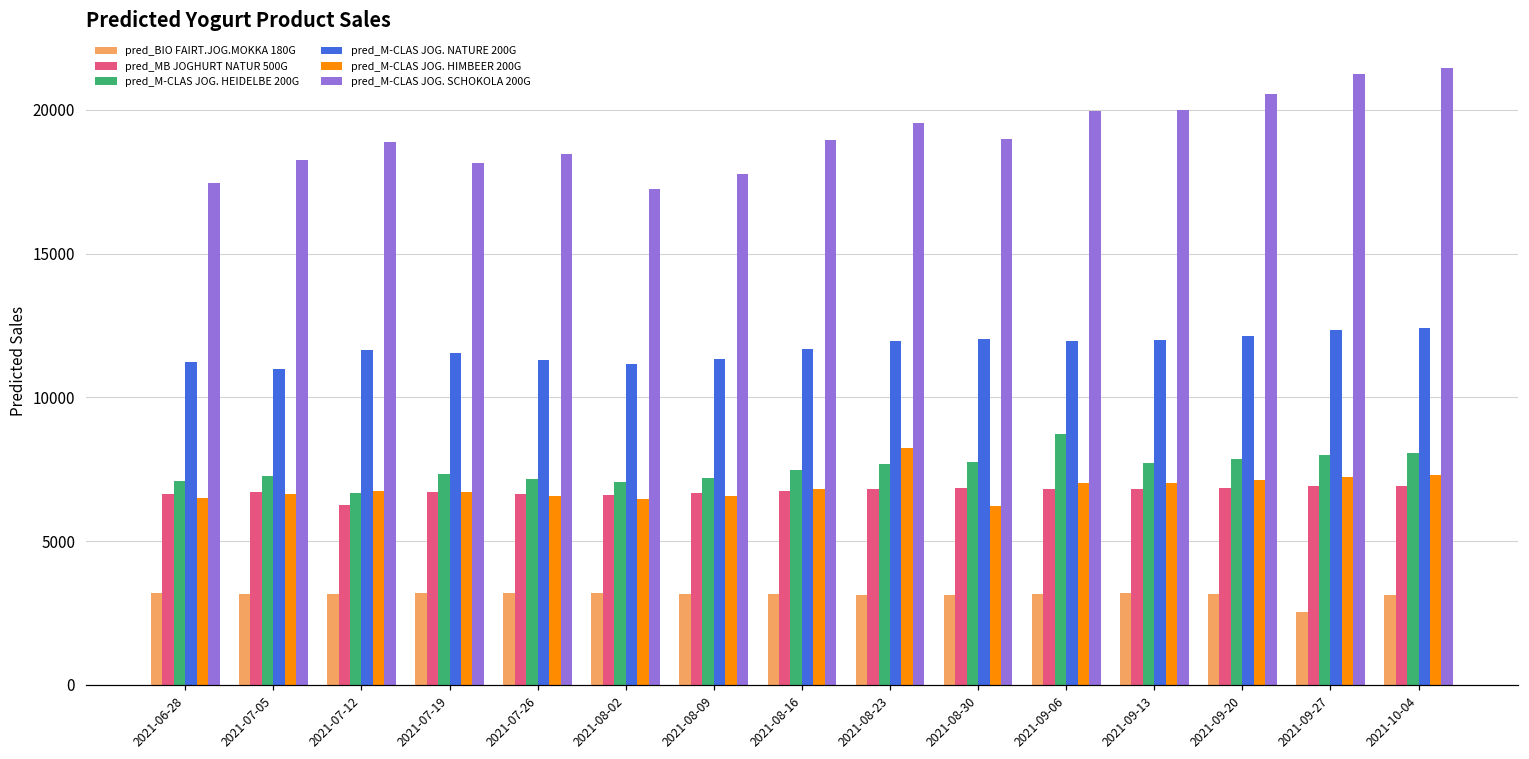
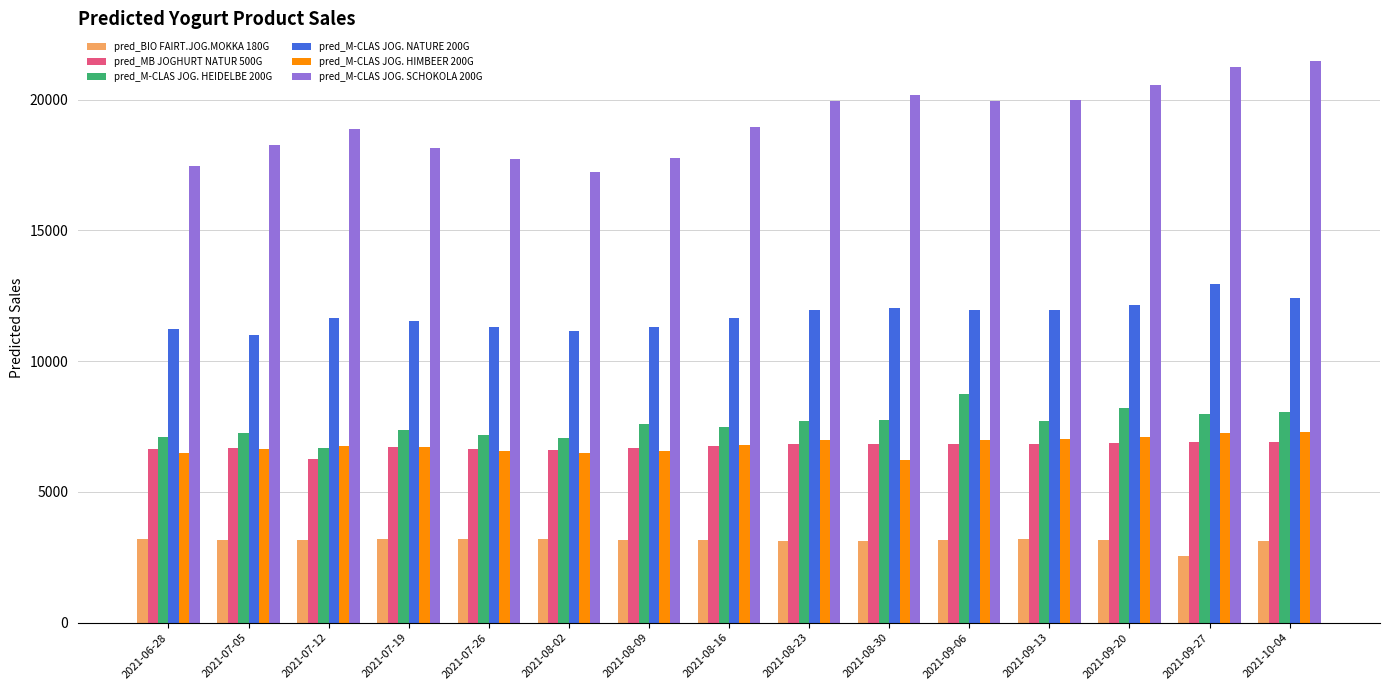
pred_M-CLAS JOG. SCHOKOLA 200G, 2021-07-26: 18400 -> 17700
pred_M-CLAS JOG. HEIDELBE 200G, 2021-08-09: 7200 -> 7600
pred_M-CLAS JOG. HIMBEER 200G, 2021-08-23: 8200 -> 7000
pred_M-CLAS JOG. SCHOKOLA 200G, 2021-08-23: 19500 -> 19900
pred_M-CLAS JOG. SCHOKOLA 200G, 2021-08-30: 19000 -> 20200
pred_M-CLAS JOG. HEIDELBE 200G, 2021-09-20: 7800 -> 8200
pred_M-CLAS JOG. NATURE 200G, 2021-09-27: 12300 -> 13000
